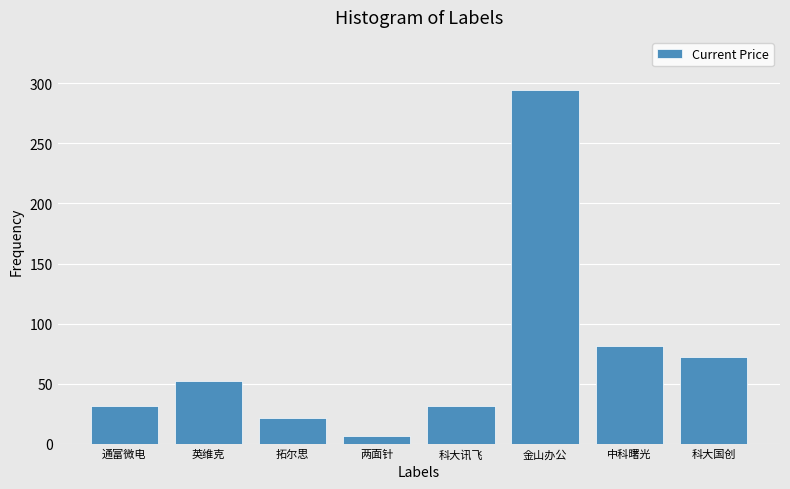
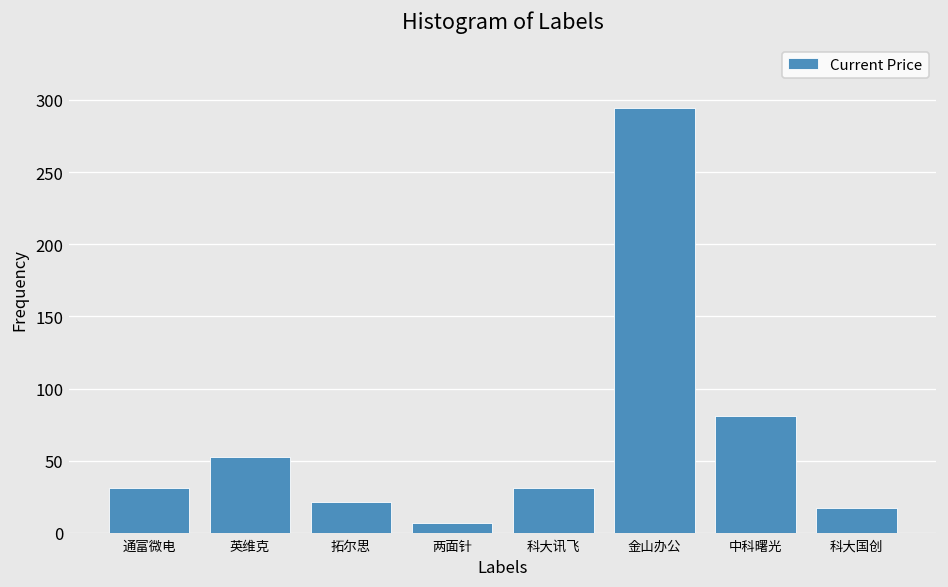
科大国创: 72 -> 18
